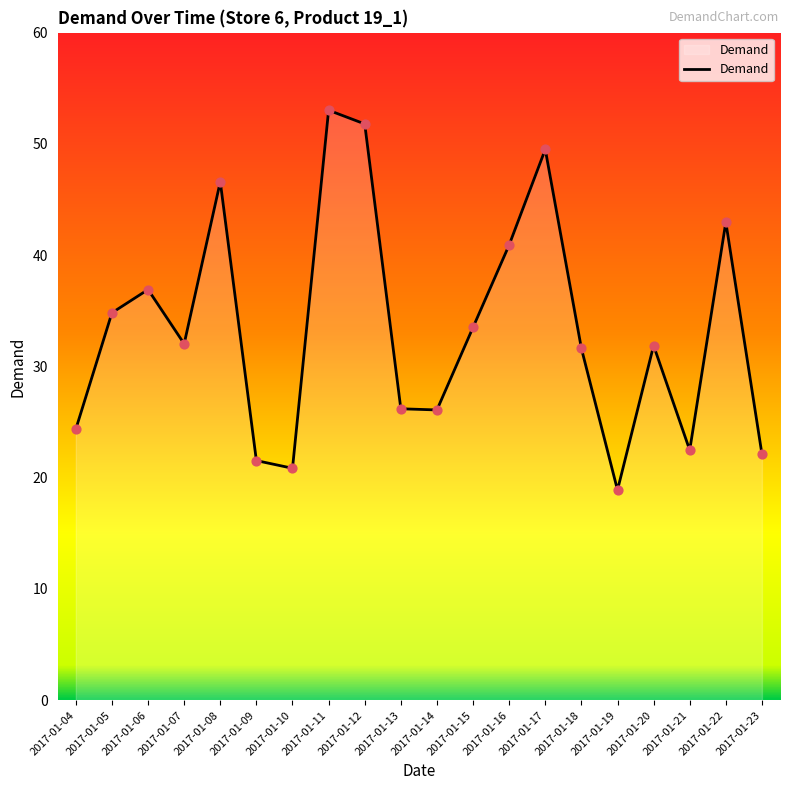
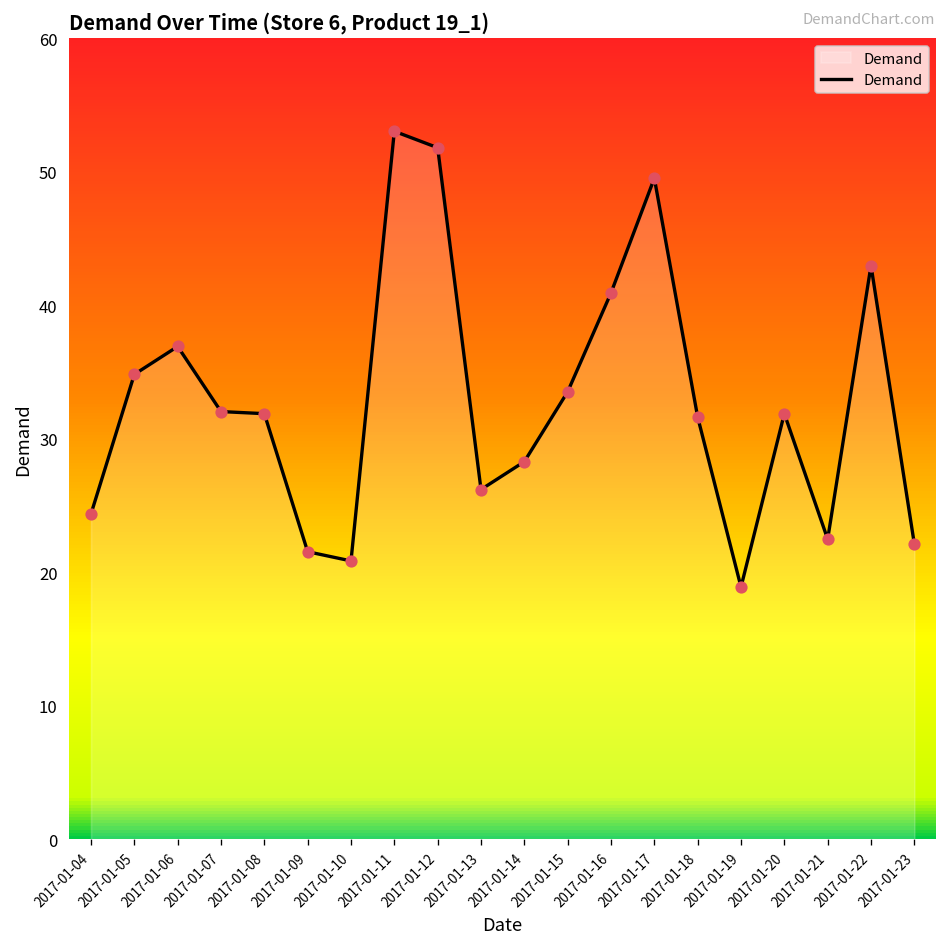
2017-01-08: 46.6 -> 31.9
2017-01-14: 26.1 -> 28.3
